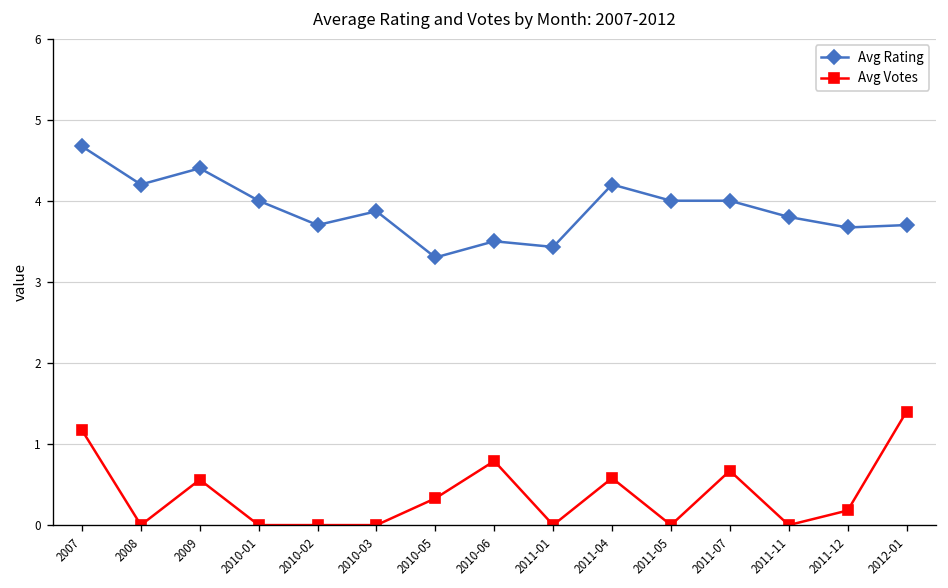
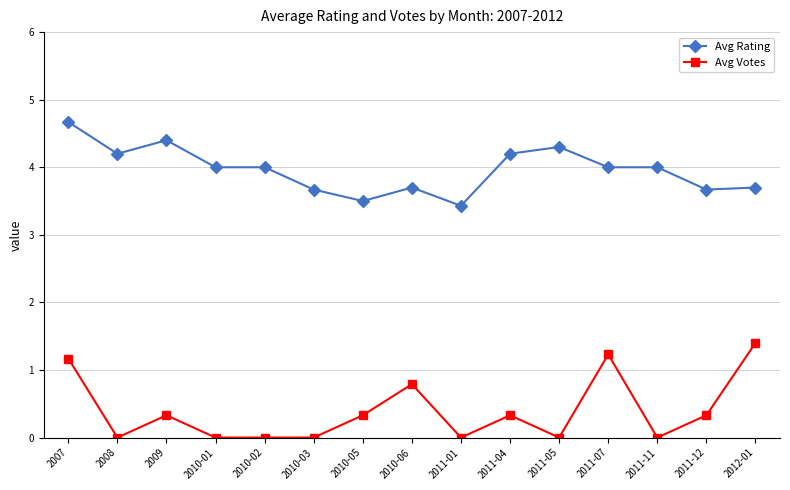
Avg Votes, 2009: 0.6 -> 0.3
Avg Rating, 2010-02: 3.7 -> 4.0
Avg Rating, 2010-03: 3.9 -> 3.7
Avg Rating, 2010-05: 3.3 -> 3.5
Avg Rating, 2010-06: 3.5 -> 3.7
Avg Votes, 2011-04: 0.6 -> 0.3
Avg Rating, 2011-05: 4.0 -> 4.3
Avg Votes, 2011-07: 0.7 -> 1.2
Avg Rating, 2011-11: 3.8 -> 4.0
Avg Votes, 2011-12: 0.2 -> 0.3
